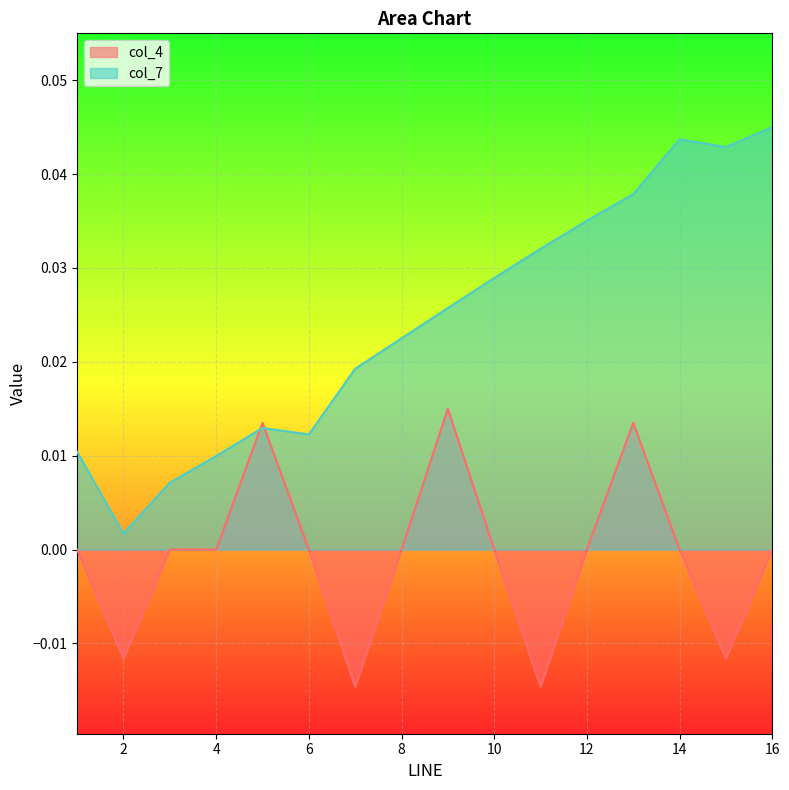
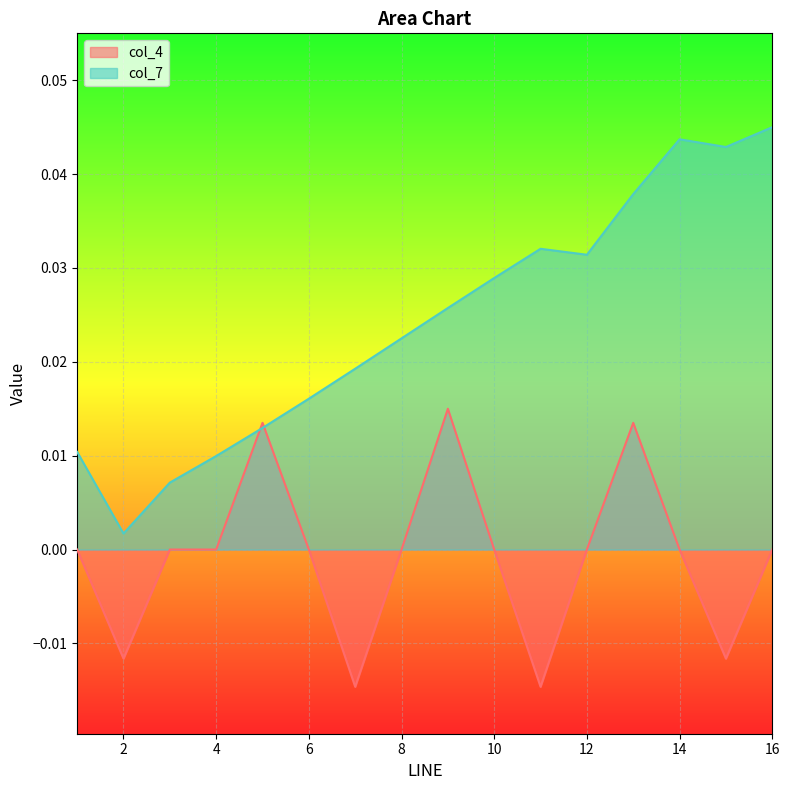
col_7, 6: 0.012 -> 0.016
col_7, 12: 0.035 -> 0.031
